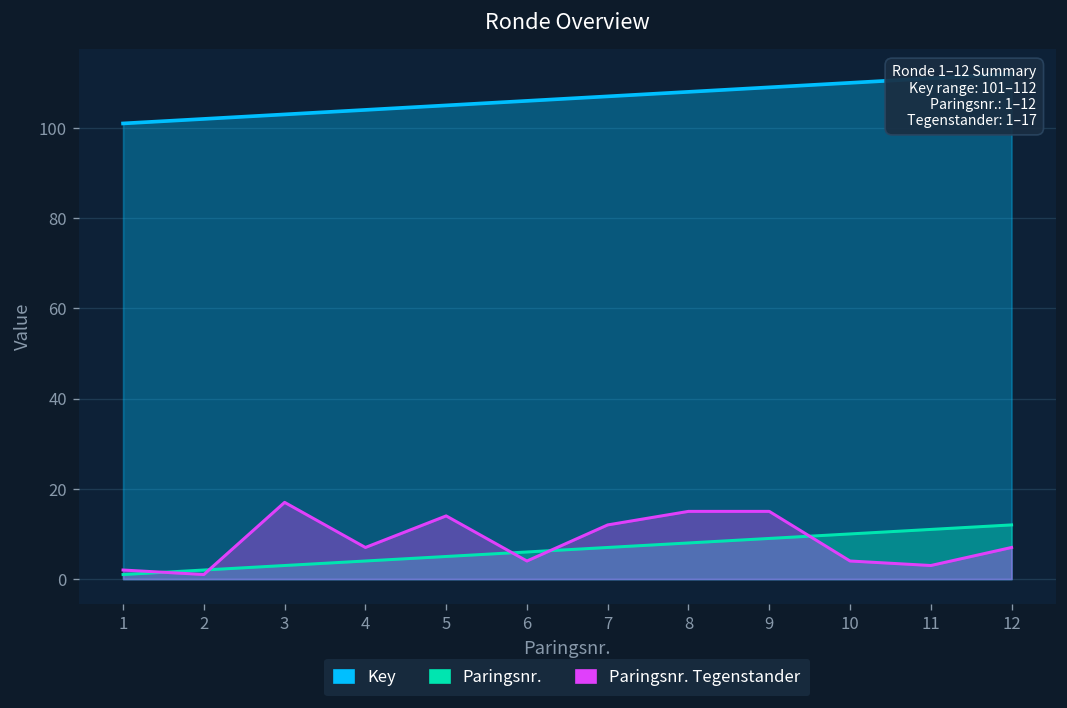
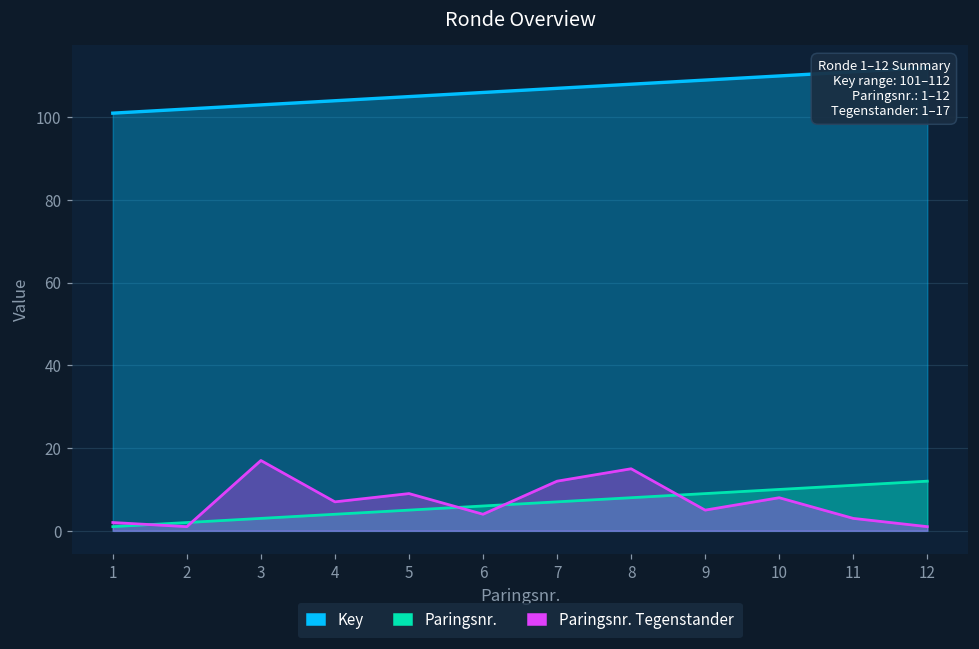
Paringsnr. Tegenstander, 5: 14 -> 9
Paringsnr. Tegenstander, 9: 15 -> 5
Paringsnr. Tegenstander, 10: 4 -> 8
Paringsnr. Tegenstander, 12: 7 -> 1
